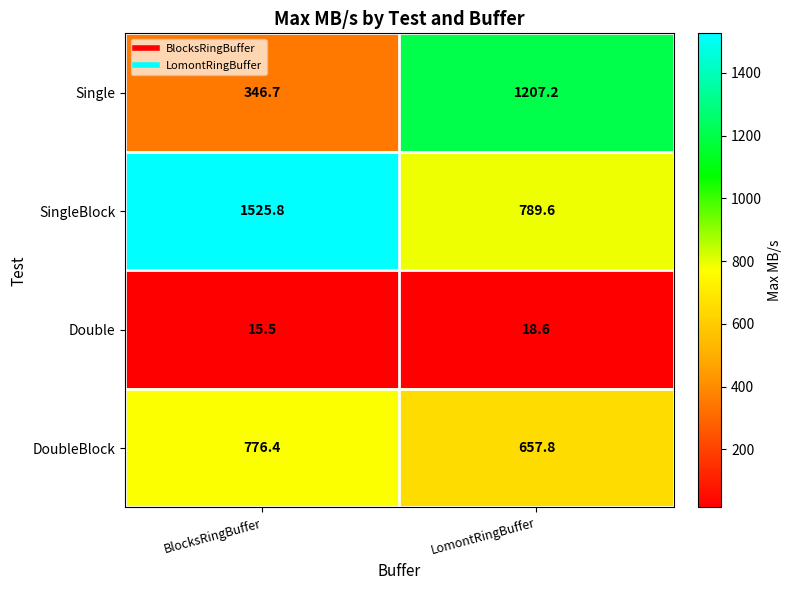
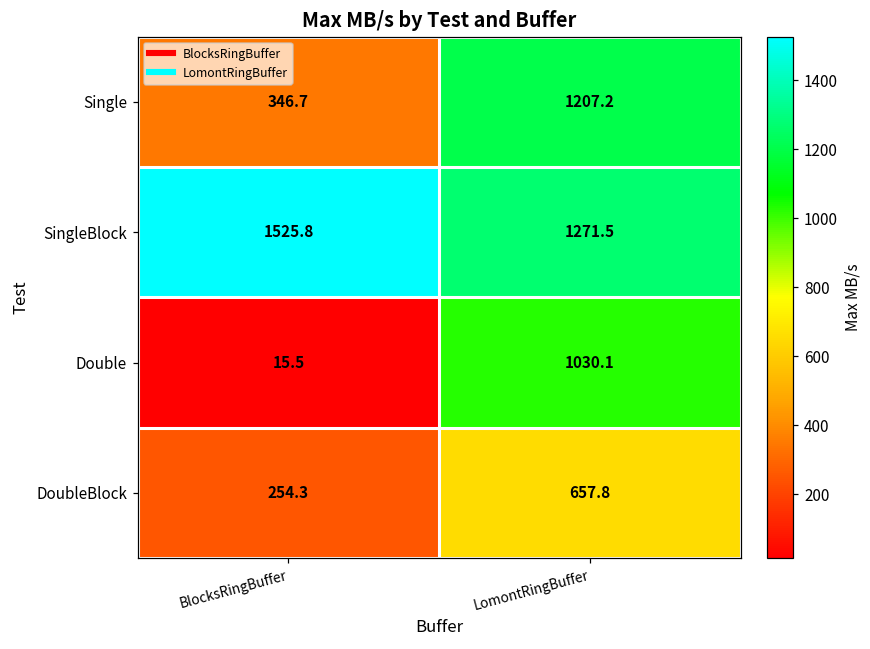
SingleBlock, LomontRingBuffer: 789.6 -> 1271.5
Double, LomontRingBuffer: 18.6 -> 1030.1
DoubleBlock, BlocksRingBuffer: 776.4 -> 254.3
